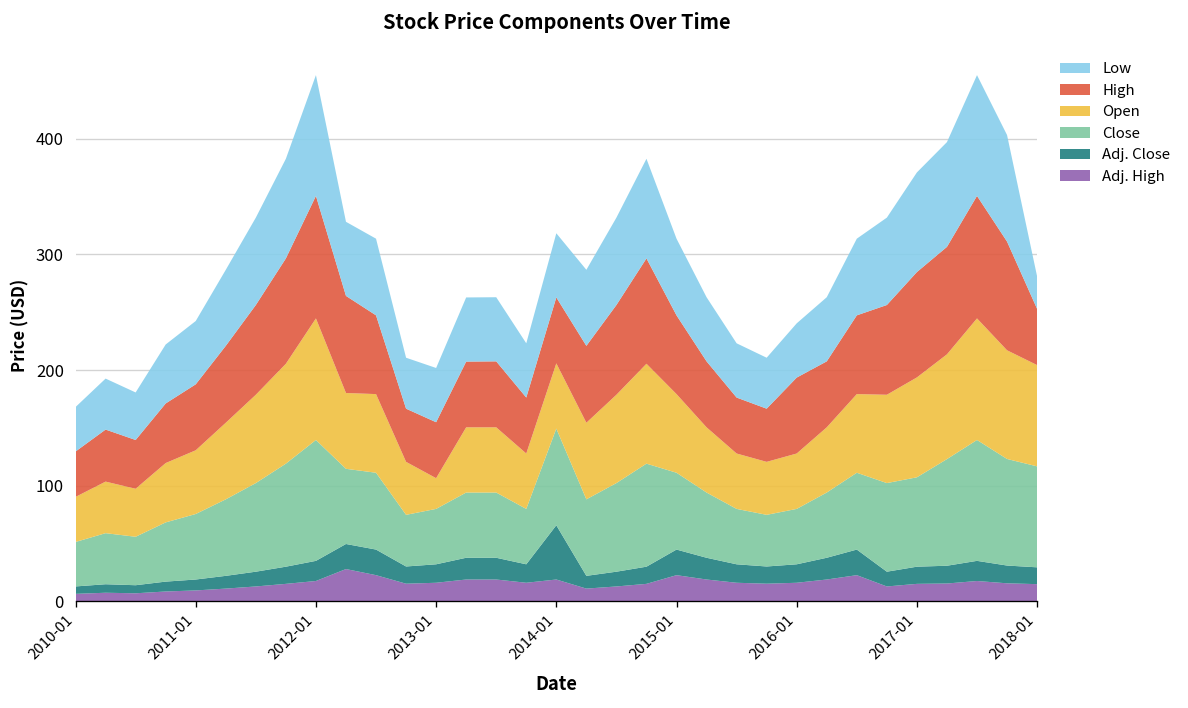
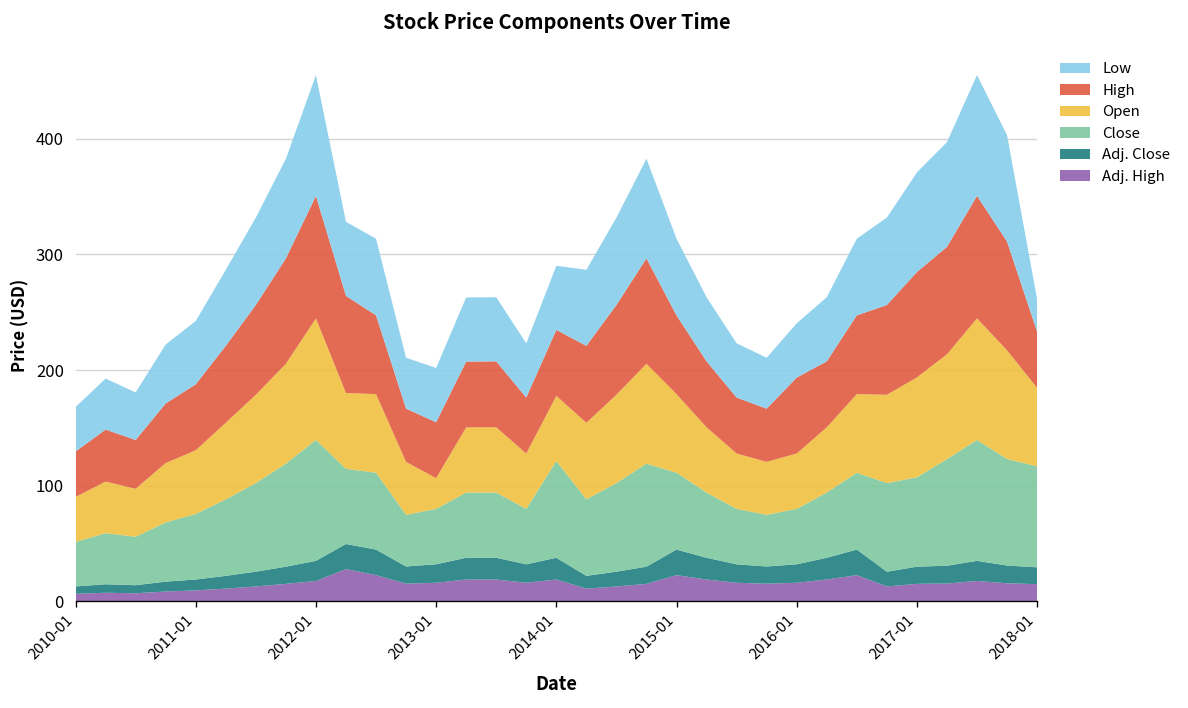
Adj. Close, 2014-01: 50 -> 20
Open, 2018-01: 90 -> 70
